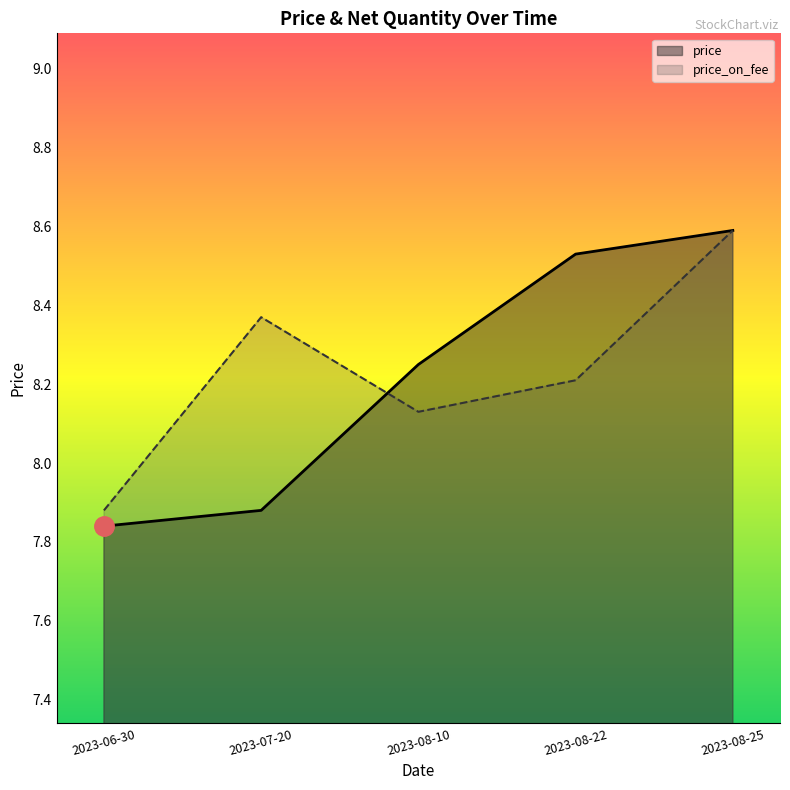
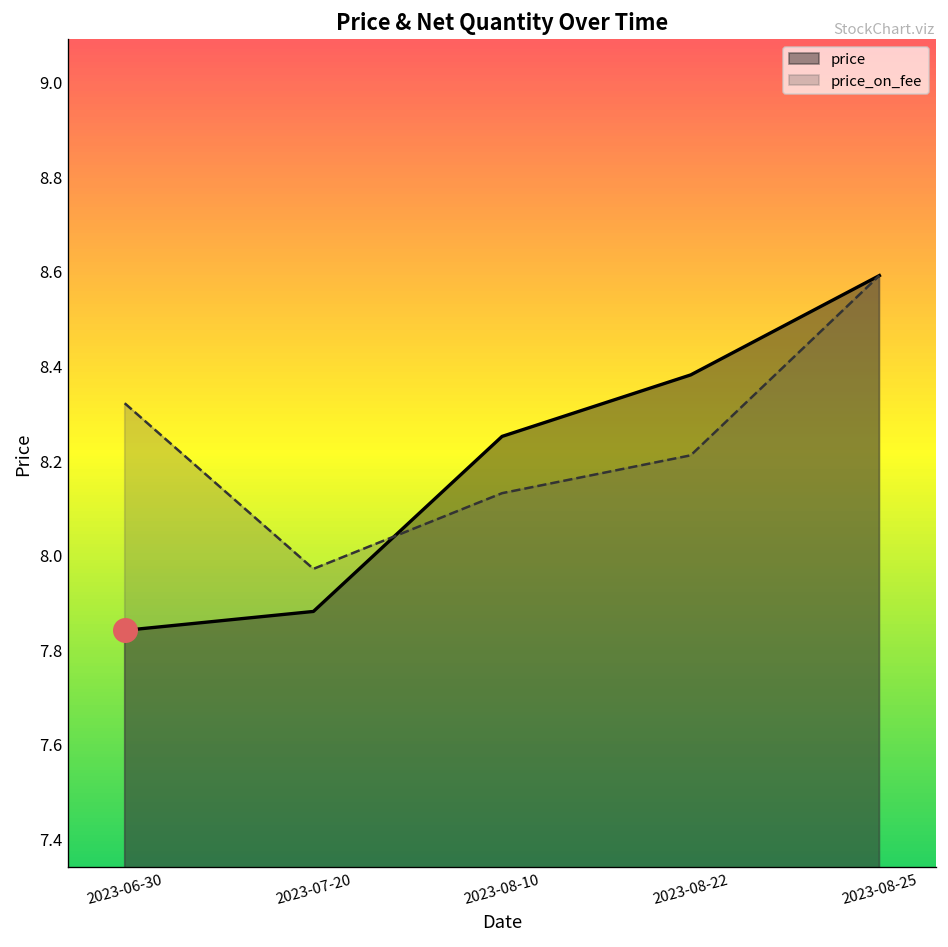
price_on_fee, 2023-06-30: 7.88 -> 8.32
price_on_fee, 2023-07-20: 8.37 -> 7.97
price, 2023-08-22: 8.53 -> 8.38
